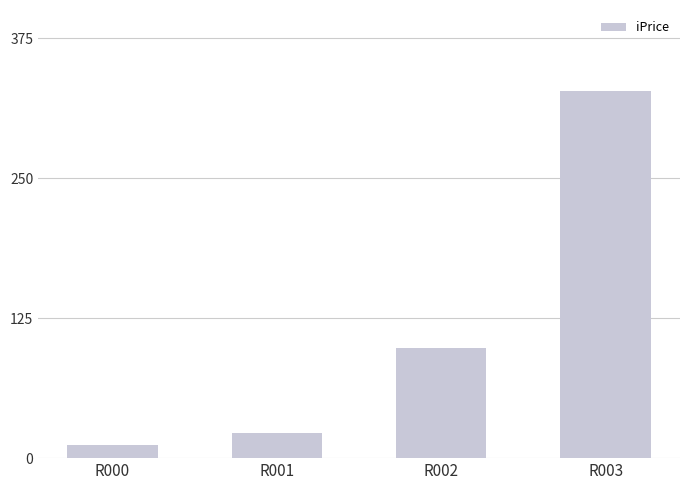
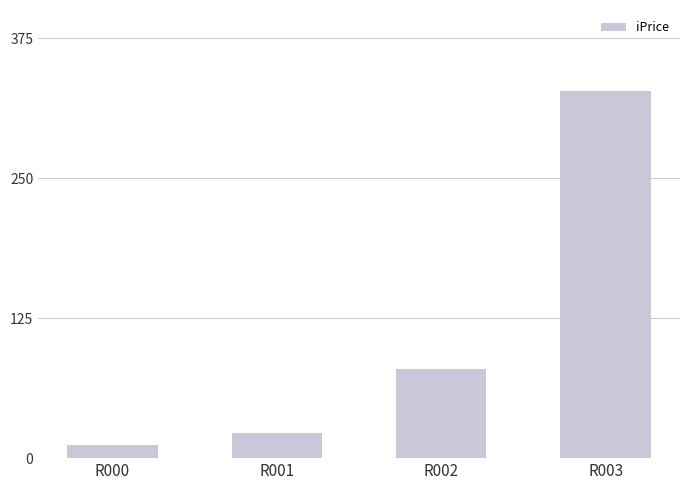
R002: 98 -> 80
